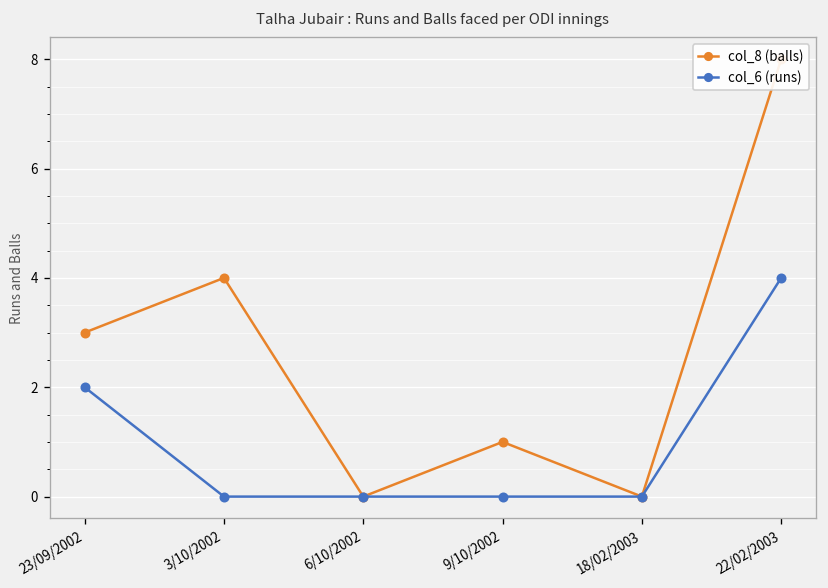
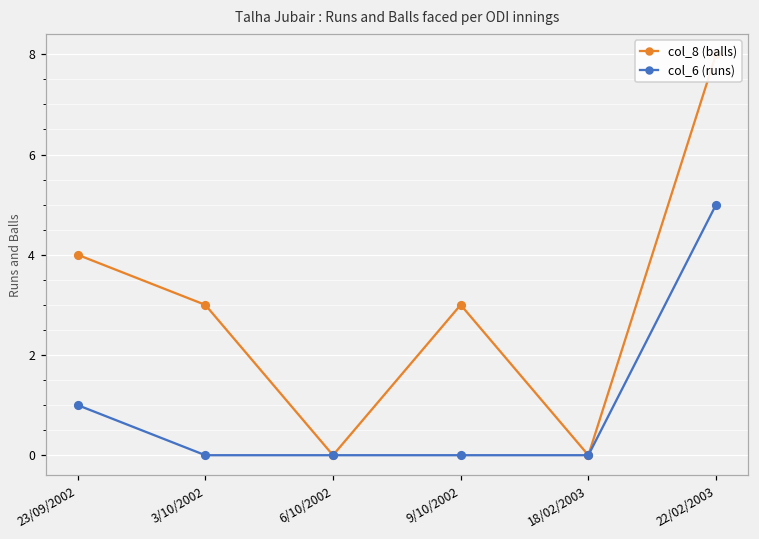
col_8 (balls), 23/09/2002: 3 -> 4
col_6 (runs), 23/09/2002: 2 -> 1
col_8 (balls), 3/10/2002: 4 -> 3
col_8 (balls), 9/10/2002: 1 -> 3
col_6 (runs), 22/02/2003: 4 -> 5
